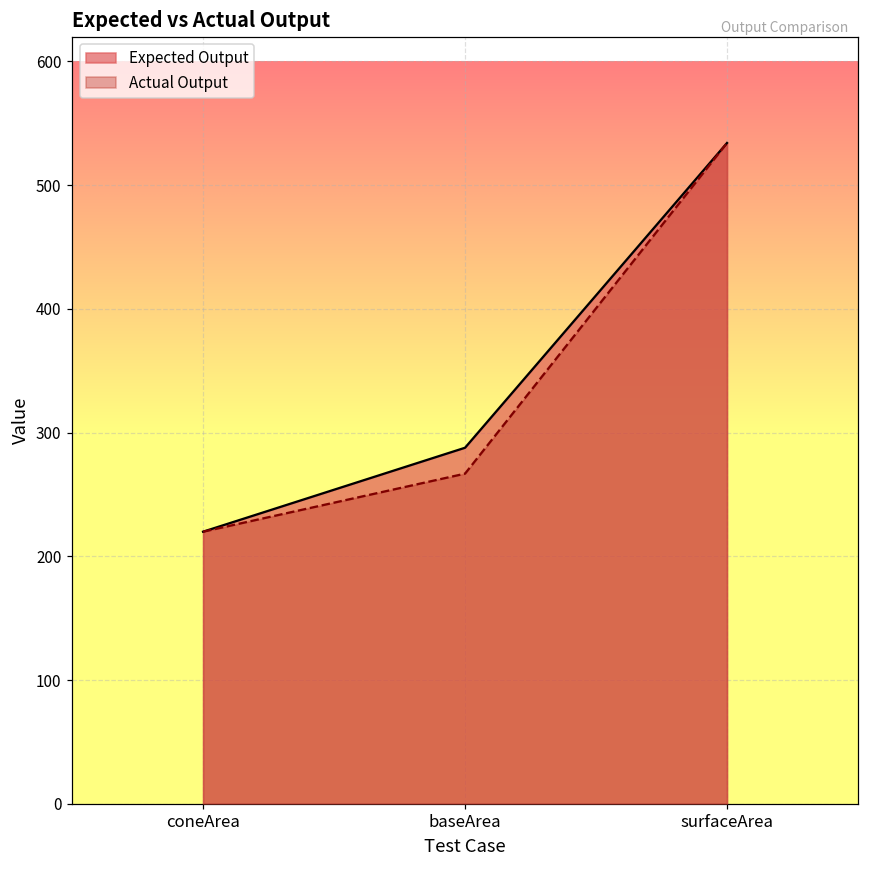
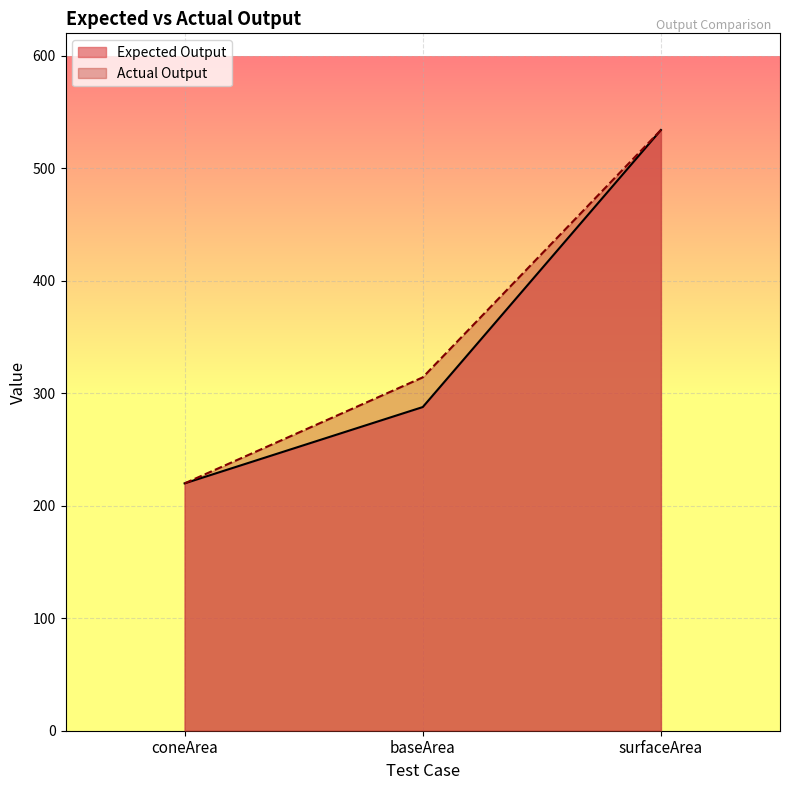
Actual Output, baseArea: 267 -> 314
